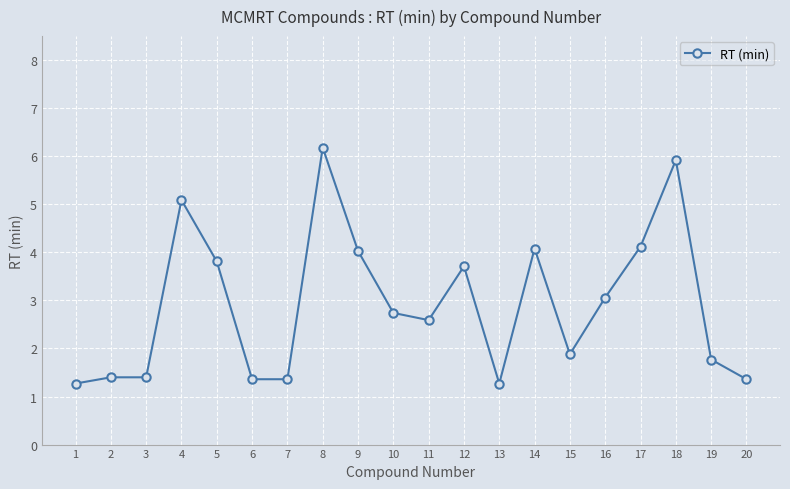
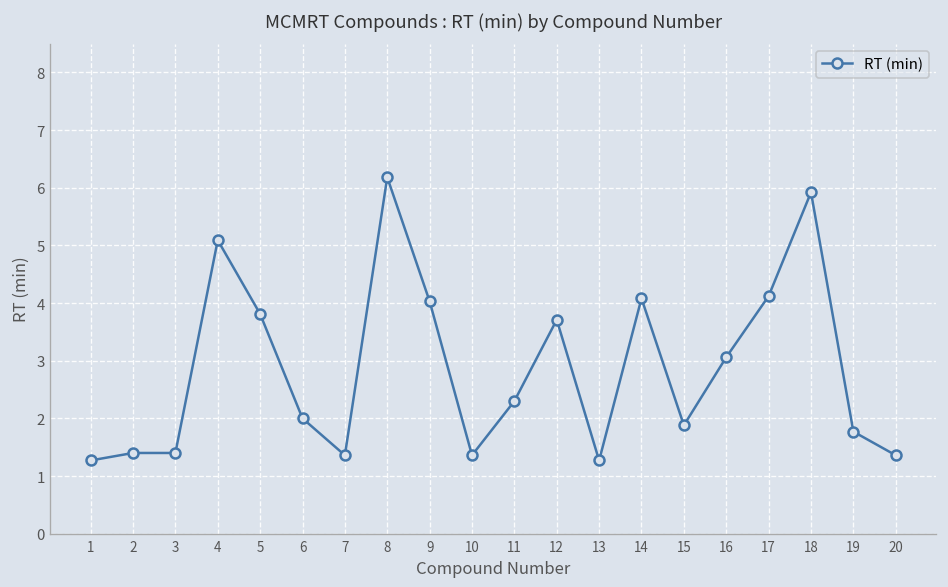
6: 1.4 -> 2.0
10: 2.7 -> 1.4
11: 2.6 -> 2.3
